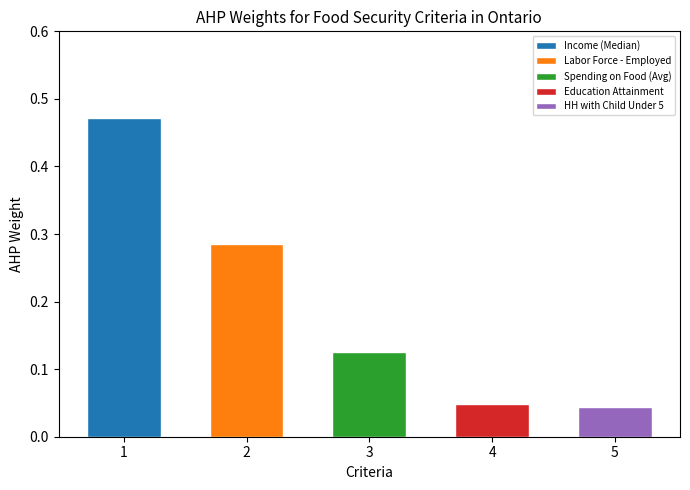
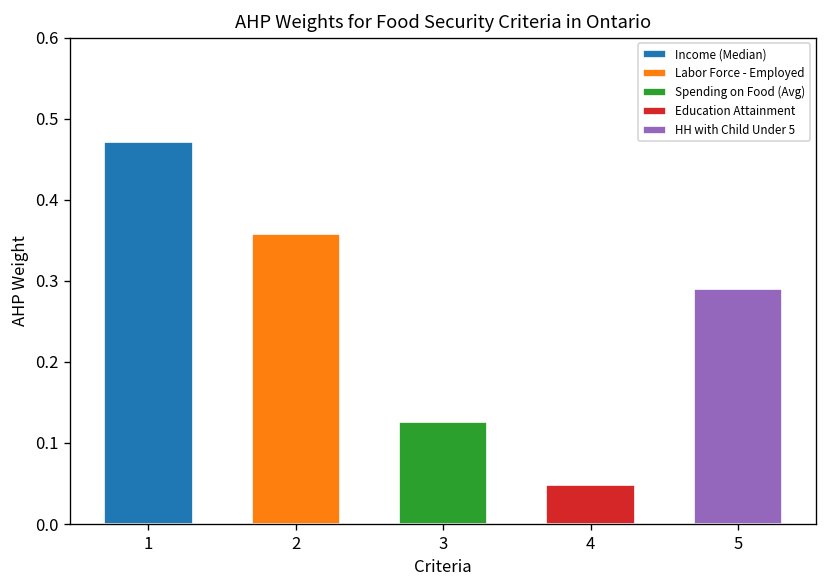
2: 0.29 -> 0.36
5: 0.04 -> 0.29
